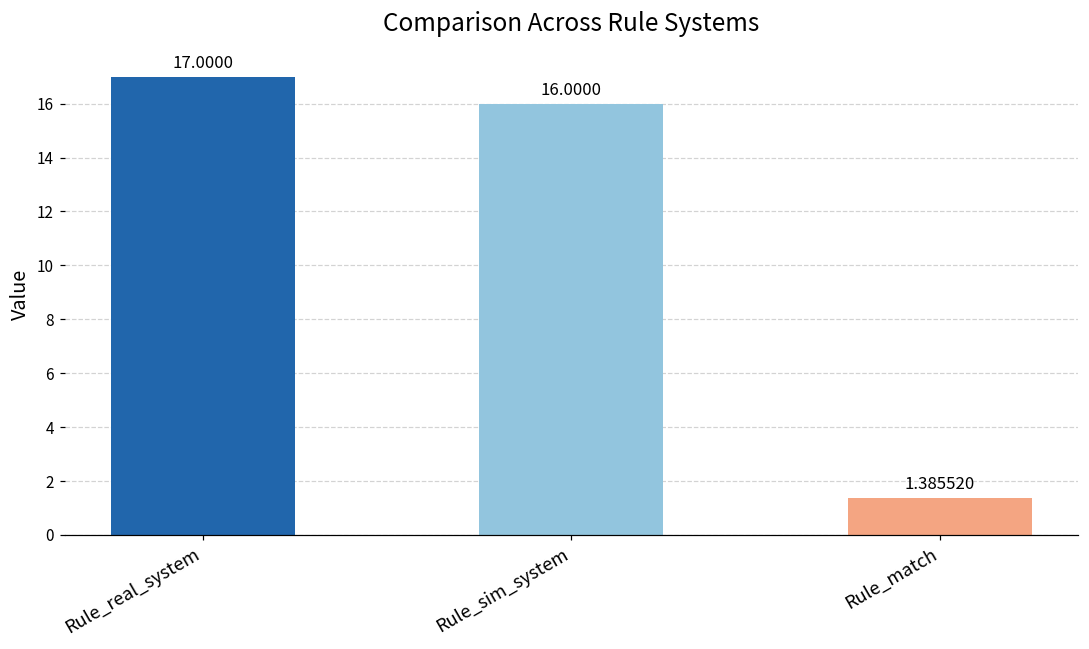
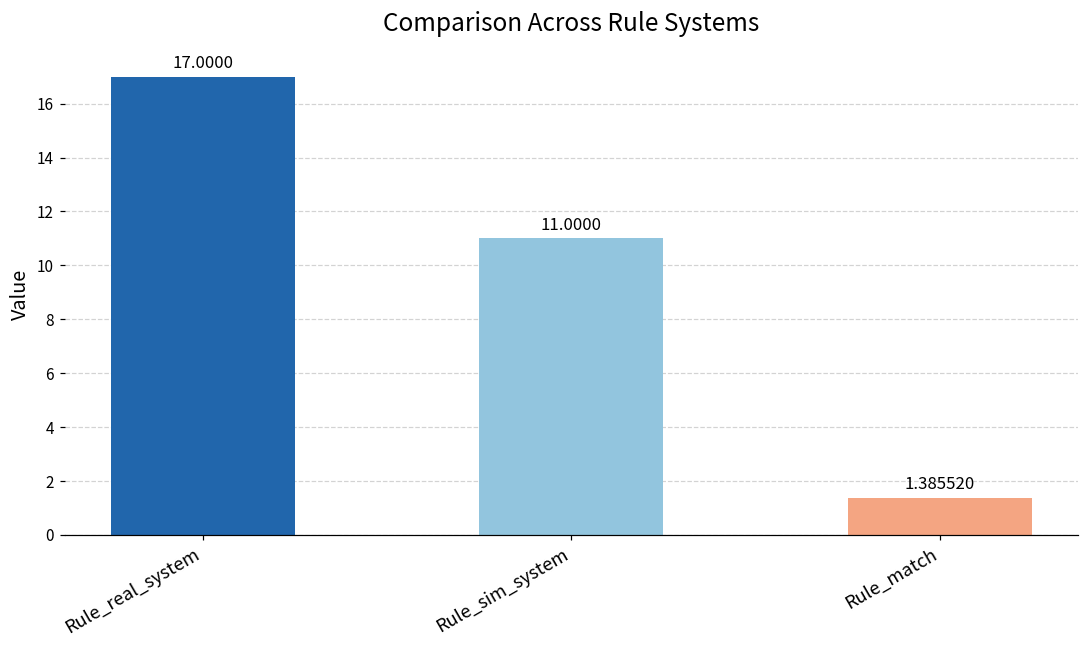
Rule_sim_system: 16.0000 -> 11.0000
